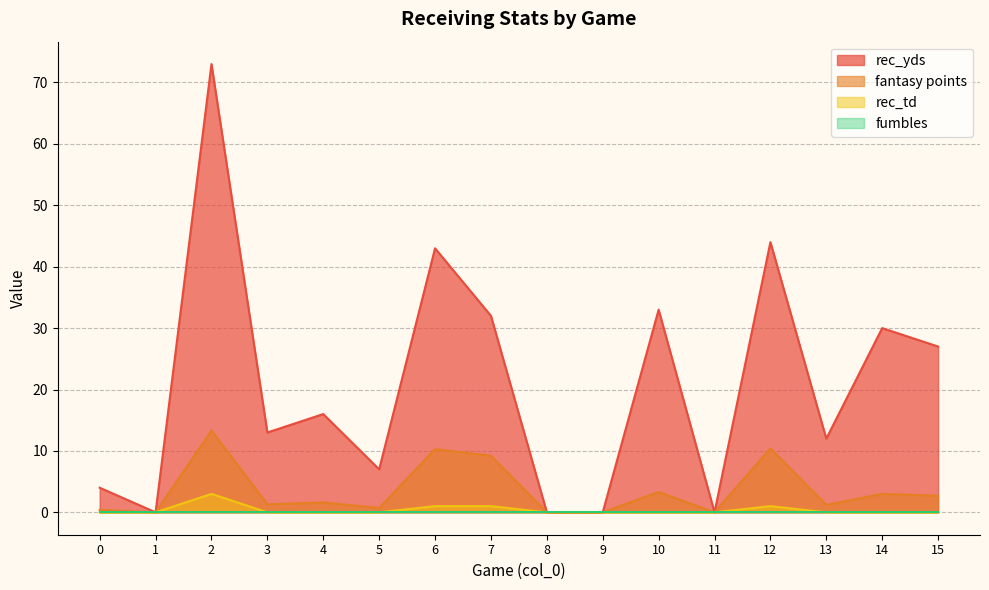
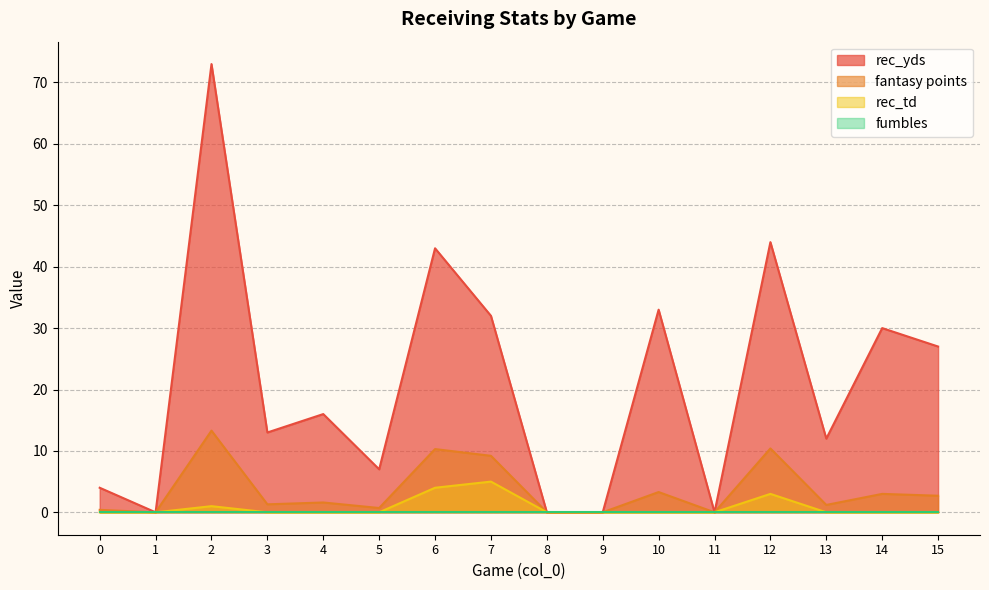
rec_td, 2: 3 -> 1
rec_td, 6: 1 -> 4
rec_td, 7: 1 -> 5
rec_td, 12: 1 -> 3
